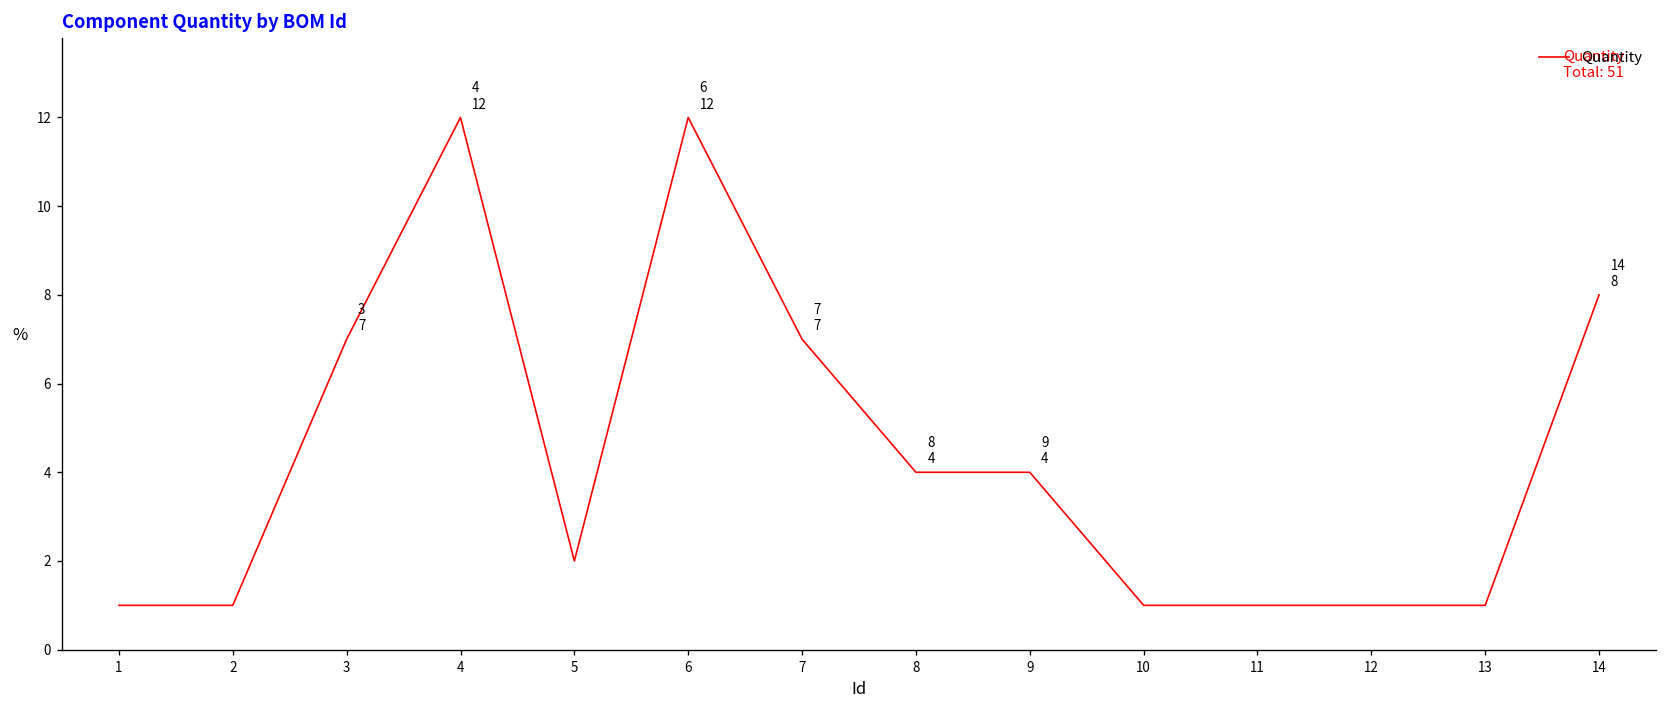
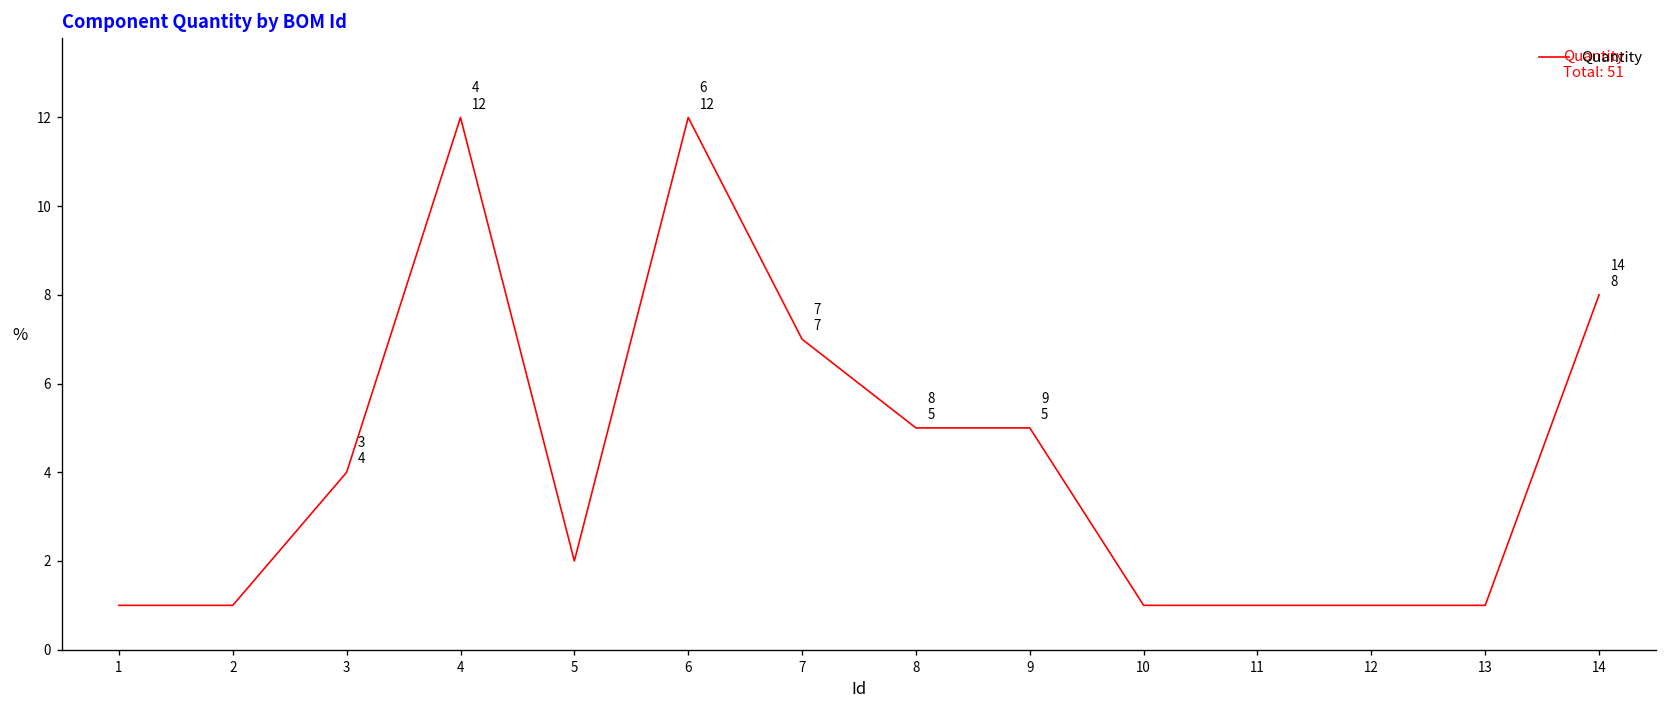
3: 7 -> 4
8: 4 -> 5
9: 4 -> 5
